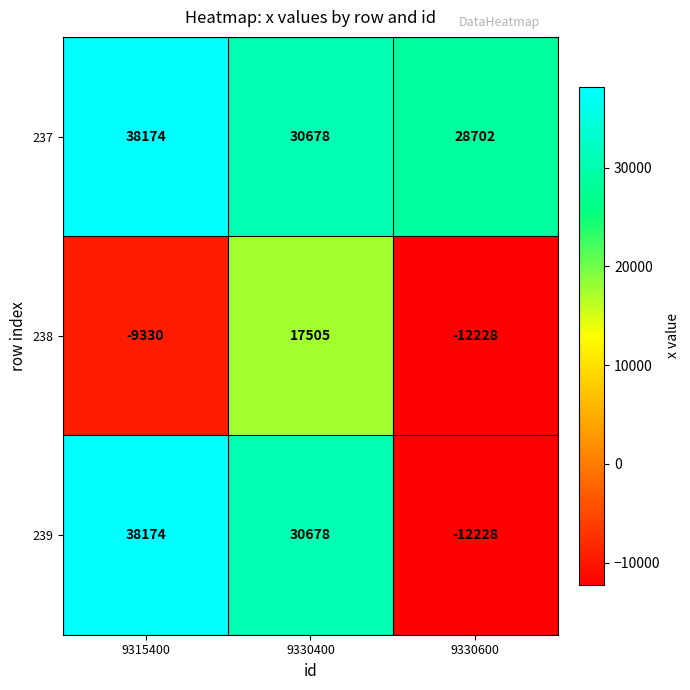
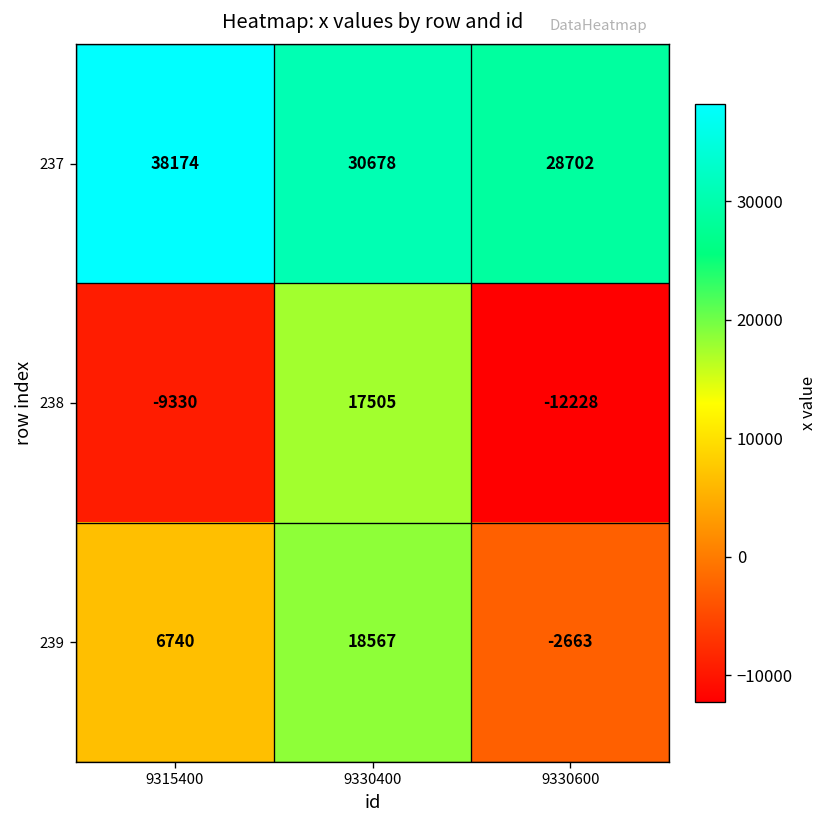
239, 9315400: 38174 -> 6740
239, 9330400: 30678 -> 18567
239, 9330600: -12228 -> -2663
